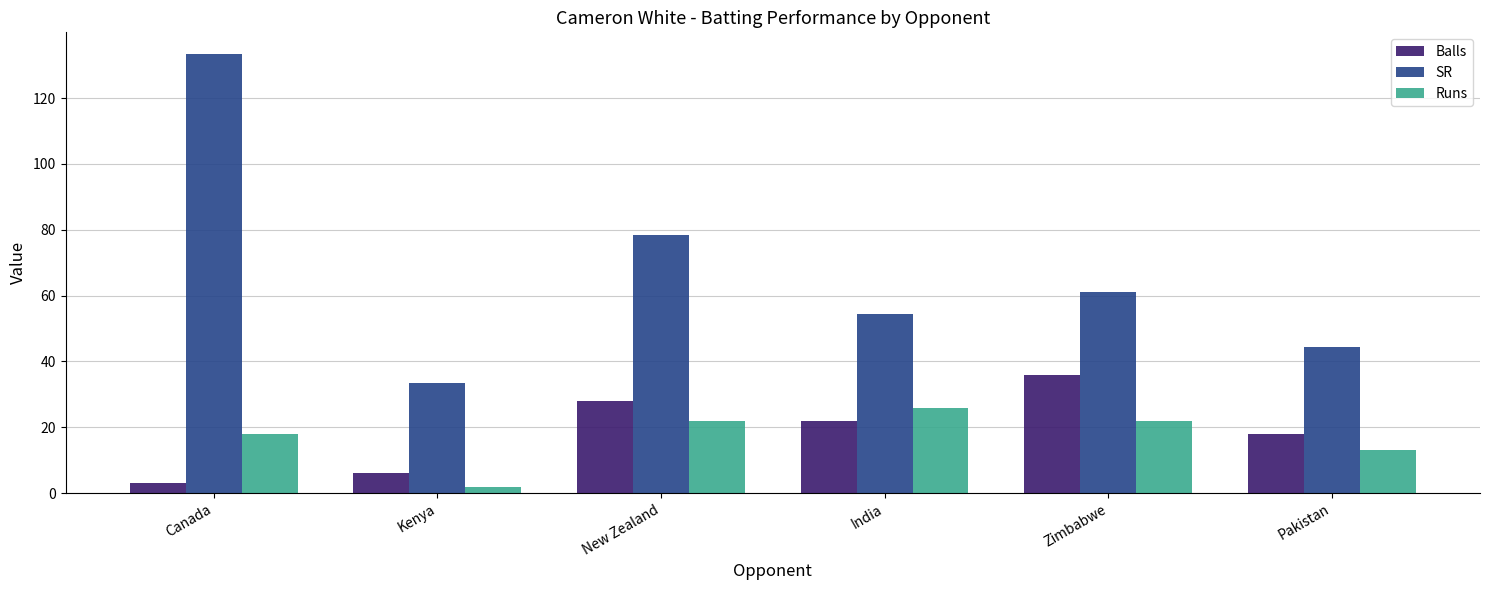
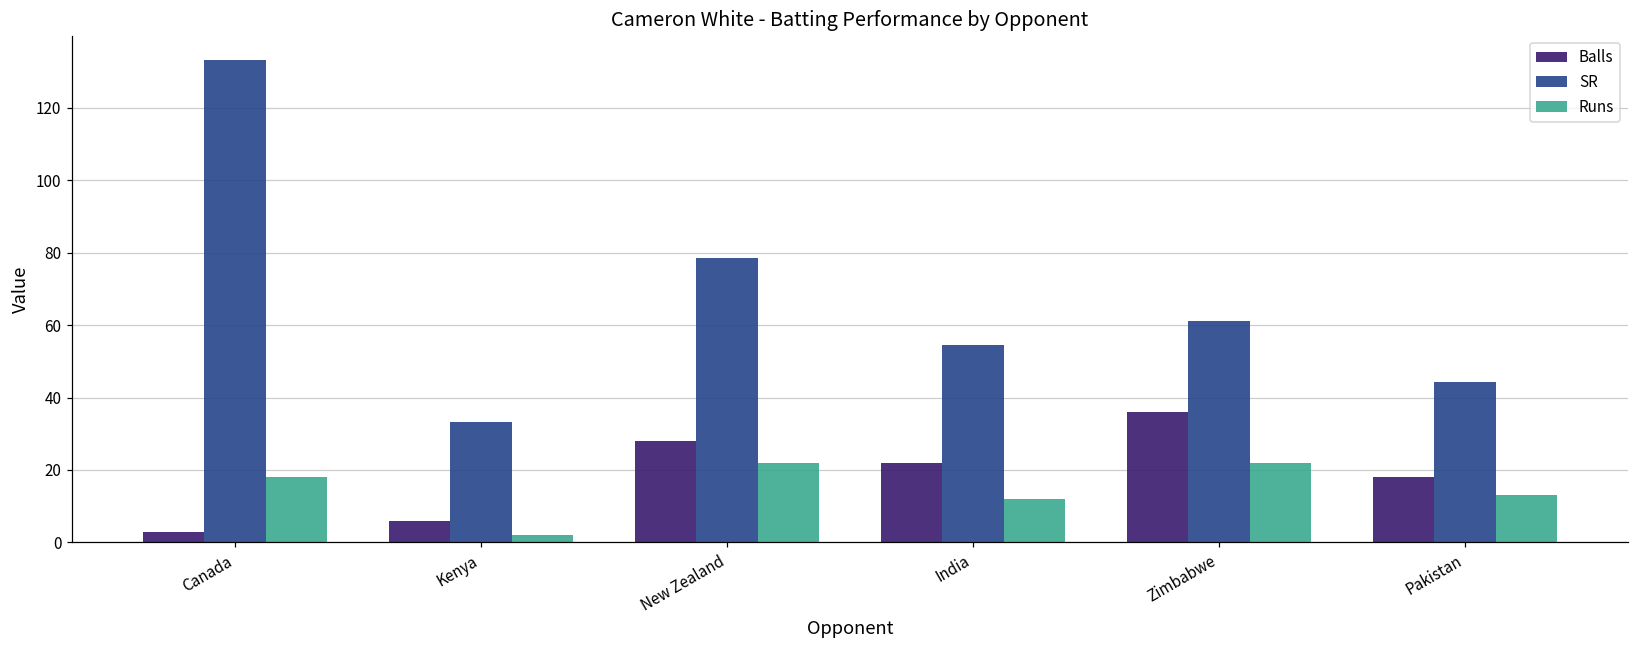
Runs, India: 26 -> 12
